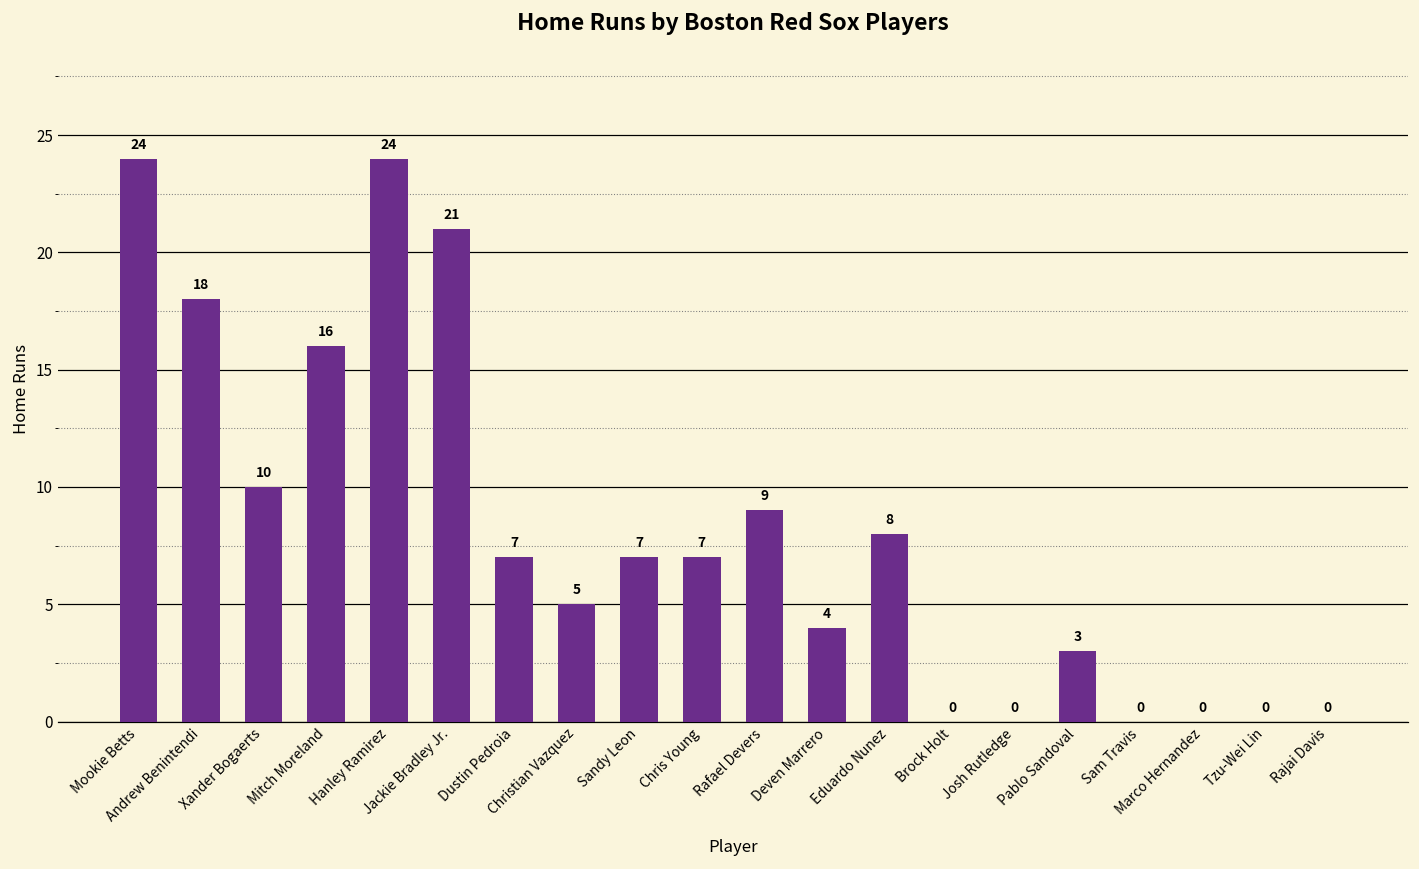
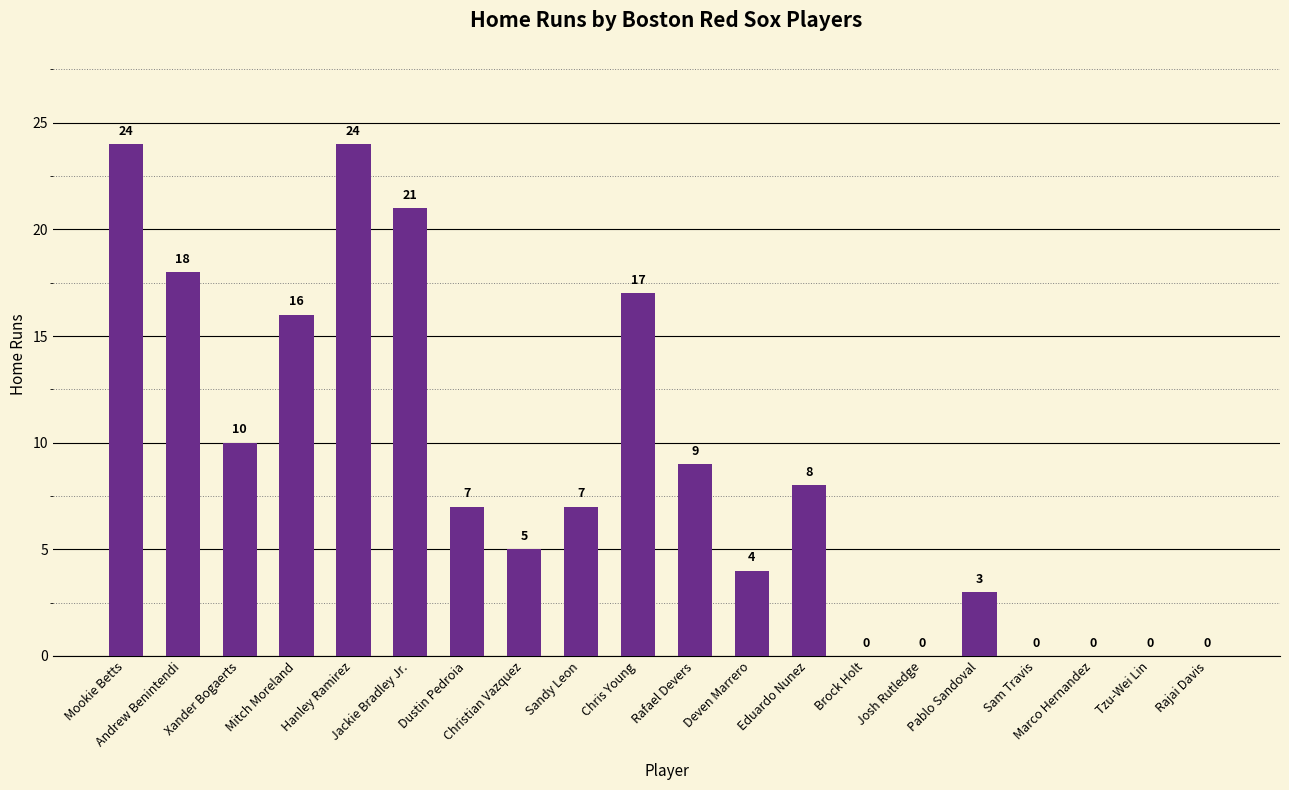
Chris Young: 7 -> 17
